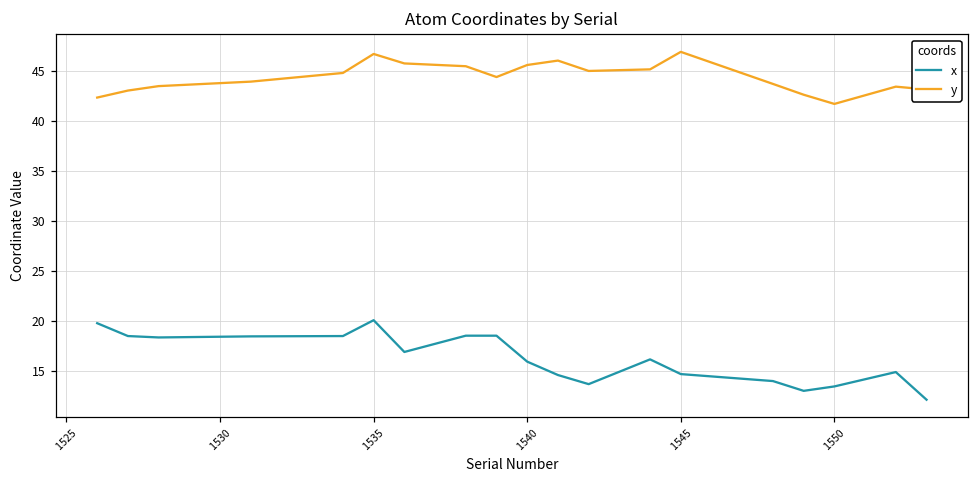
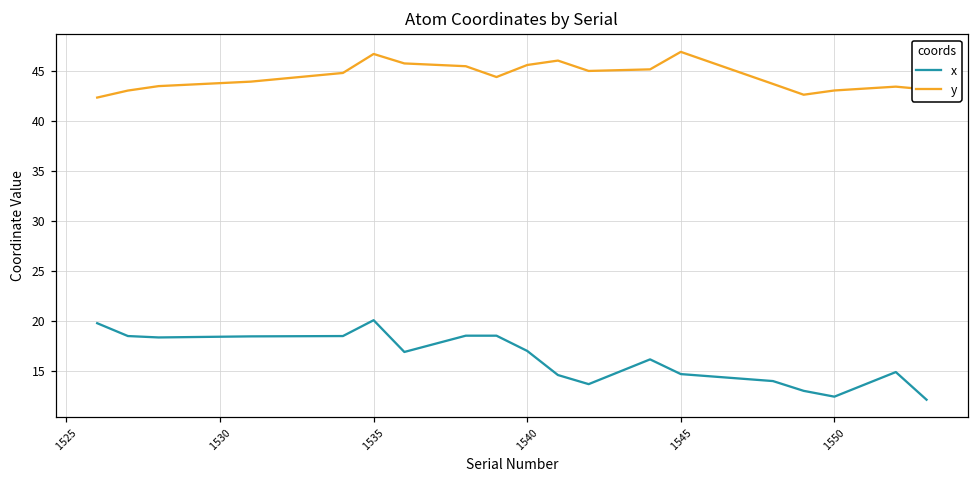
x, 1540: 16 -> 17
x, 1550: 13 -> 12
y, 1550: 42 -> 43
